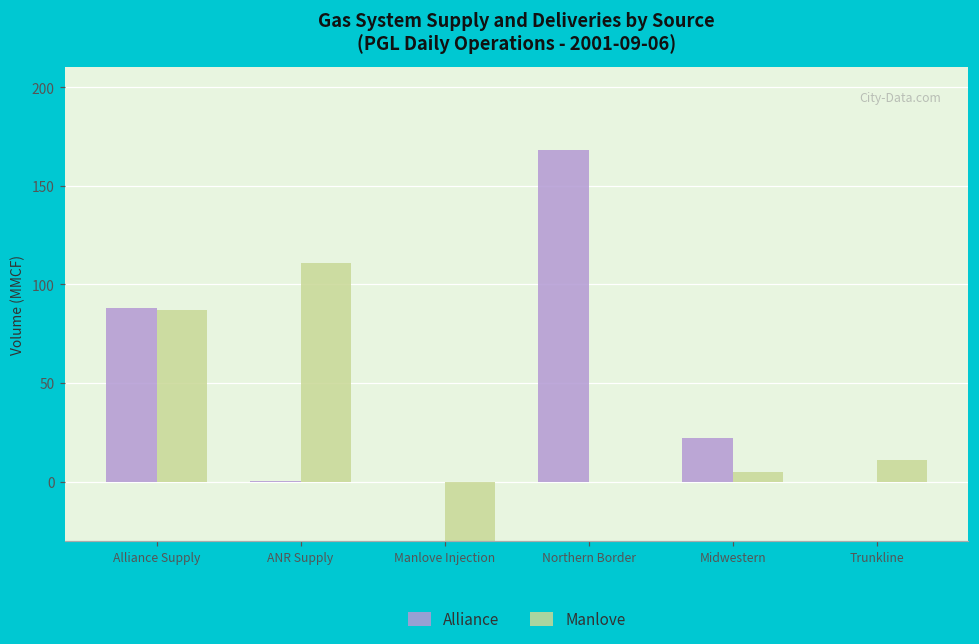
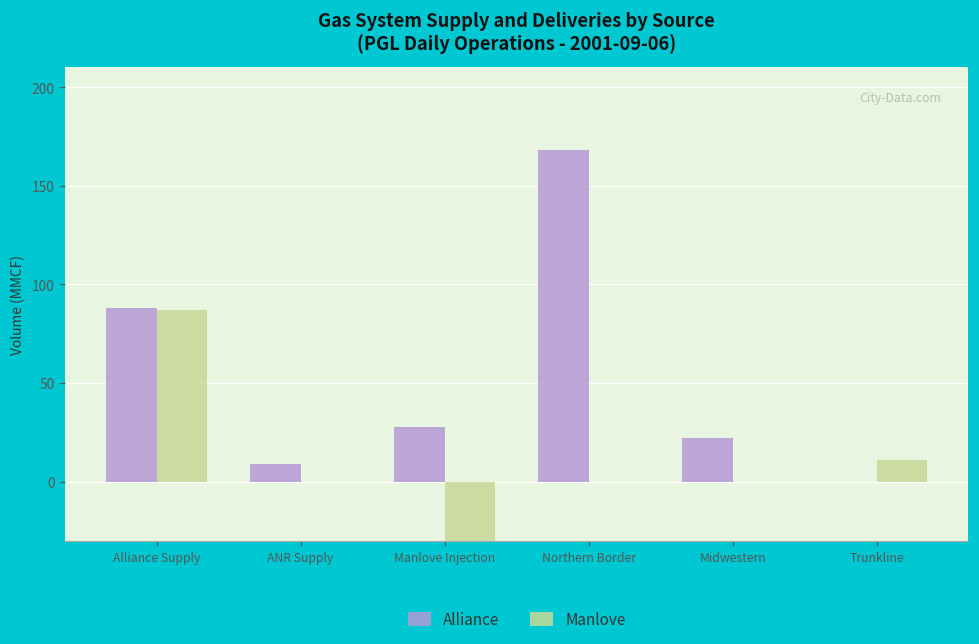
Alliance, ANR Supply: 0 -> 9
Manlove, ANR Supply: 111 -> 0
Alliance, Manlove Injection: 0 -> 28
Manlove, Midwestern: 5 -> 0
